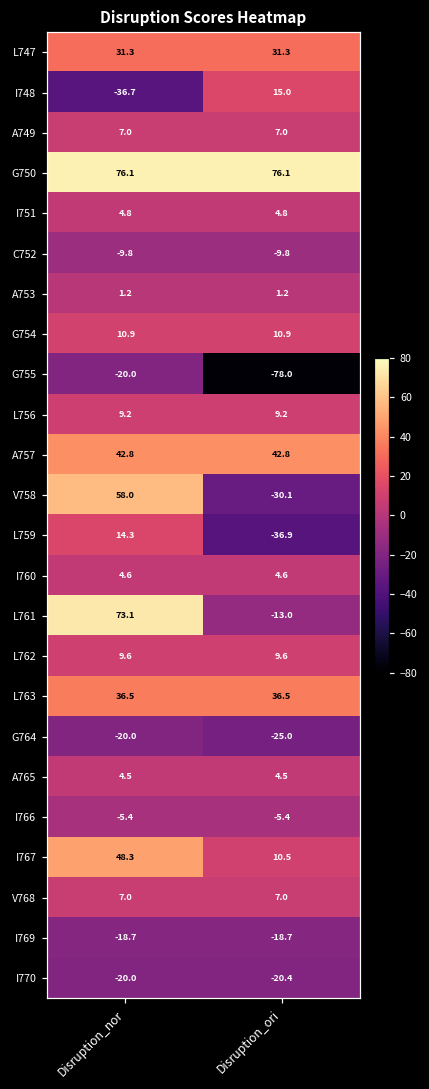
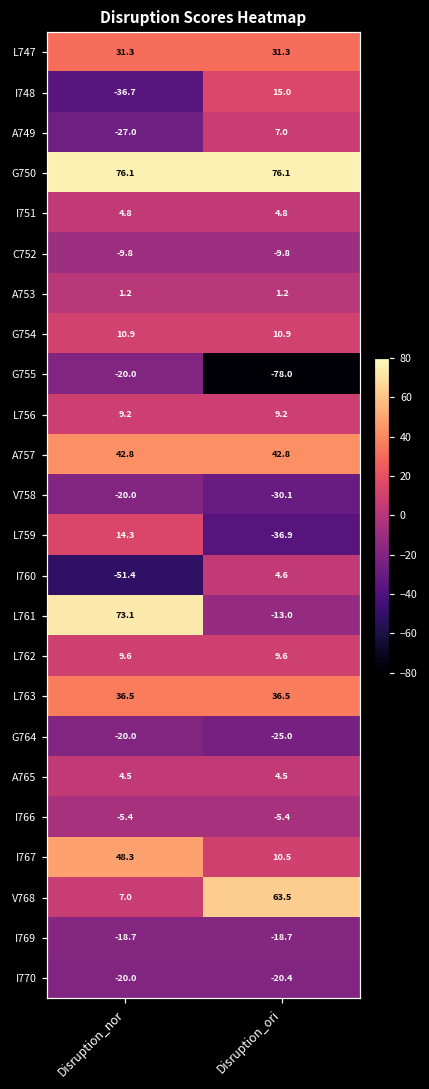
A749, Disruption_nor: 7.0 -> -27.0
V758, Disruption_nor: 58.0 -> -20.0
I760, Disruption_nor: 4.6 -> -51.4
V768, Disruption_ori: 7.0 -> 63.5
